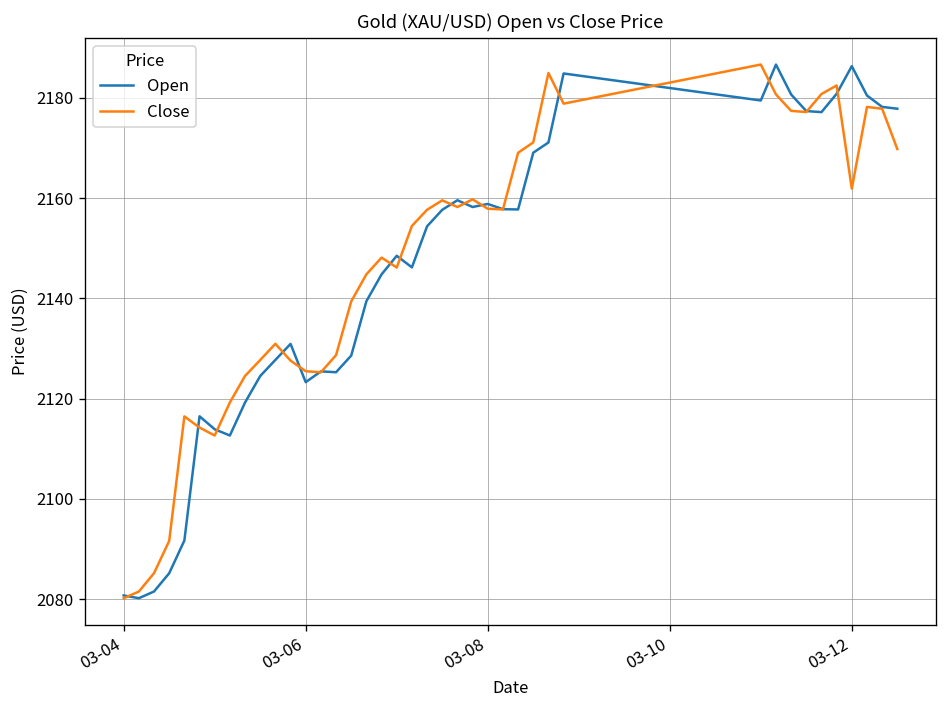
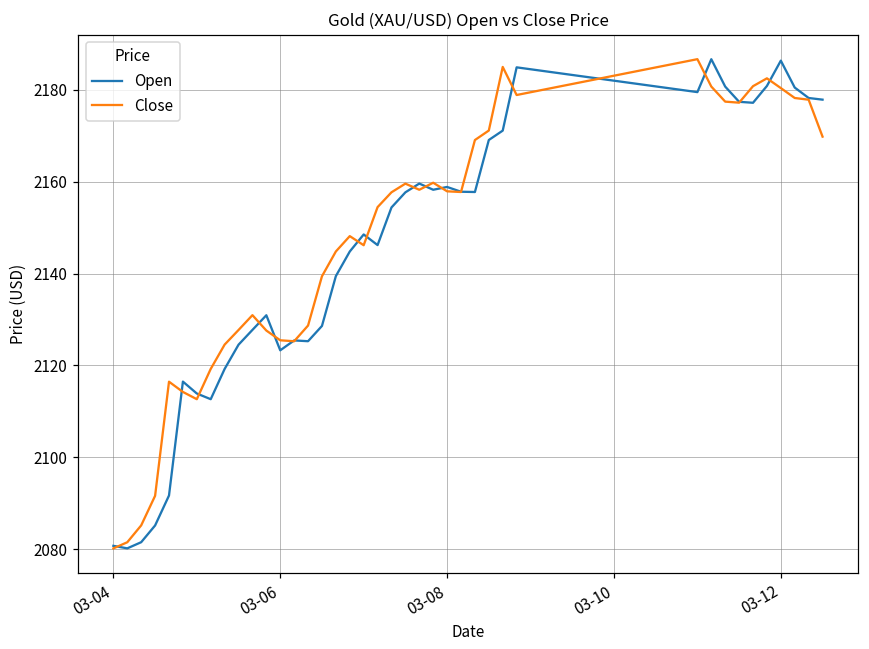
Close, 03-12: 2162 -> 2180
